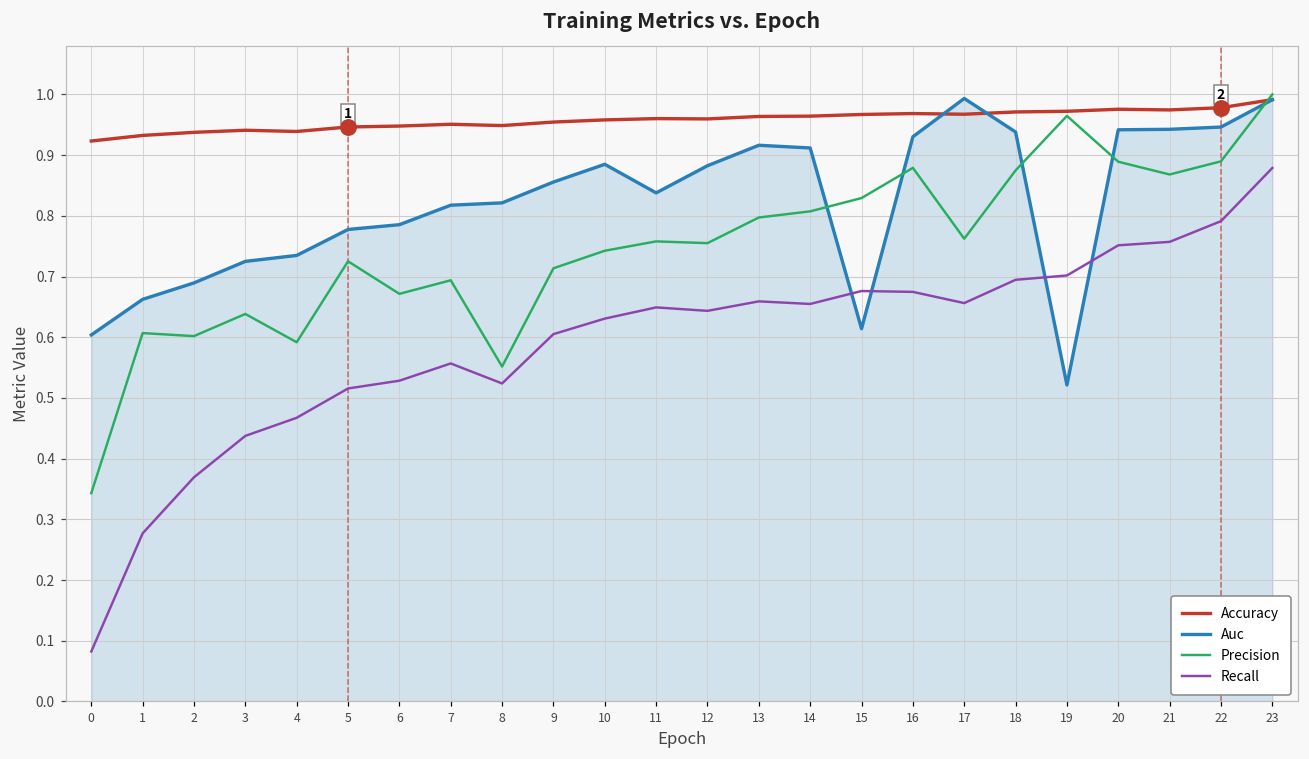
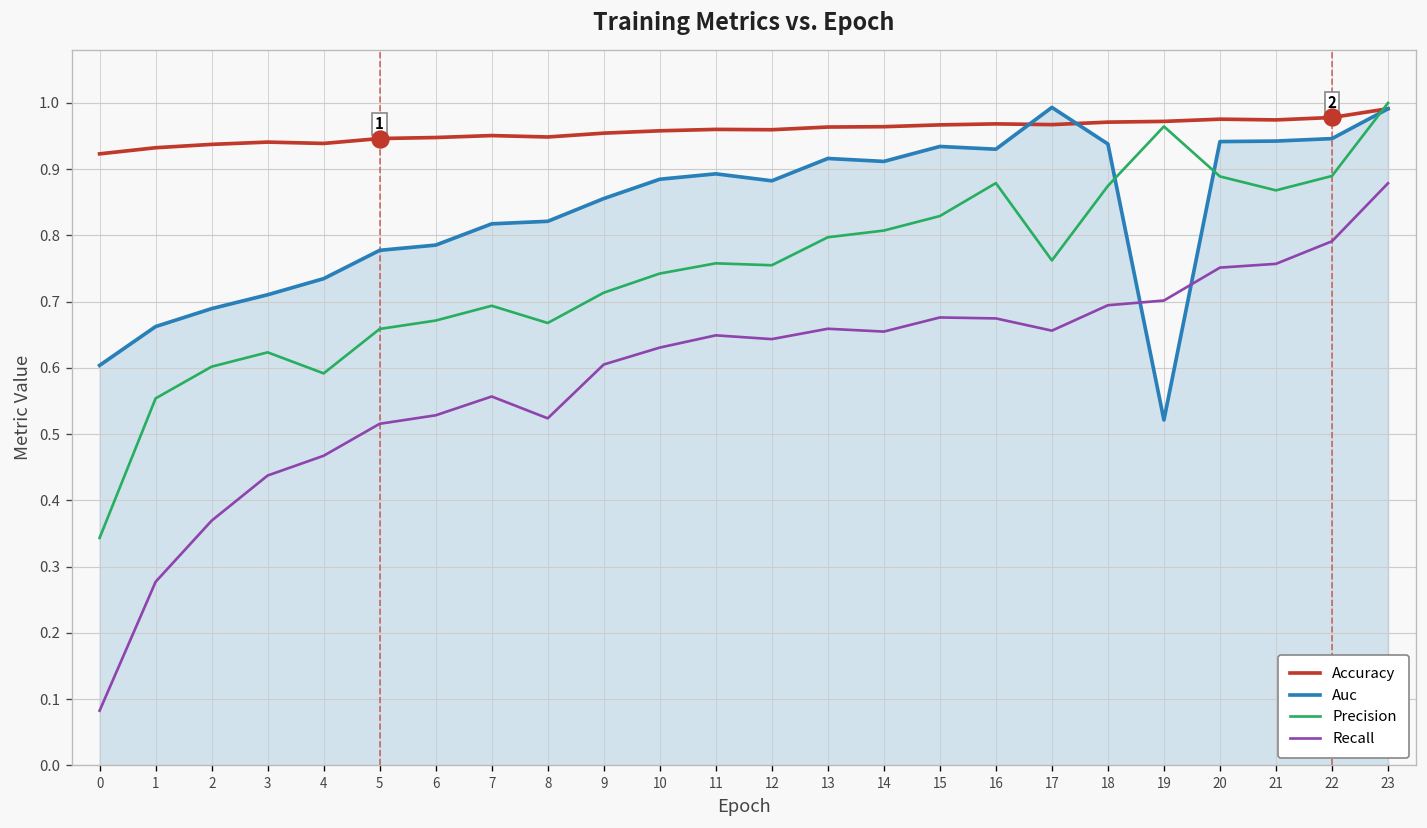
Precision, 1: 0.61 -> 0.55
Auc, 3: 0.72 -> 0.71
Precision, 3: 0.64 -> 0.62
Precision, 5: 0.73 -> 0.66
Precision, 8: 0.55 -> 0.67
Auc, 11: 0.84 -> 0.89
Auc, 15: 0.61 -> 0.93
